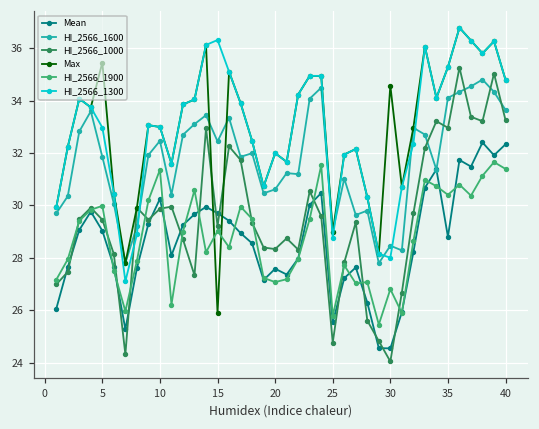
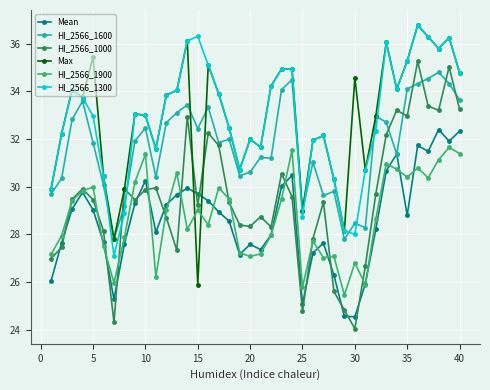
Mean, 25: 25.5 -> 25.1
